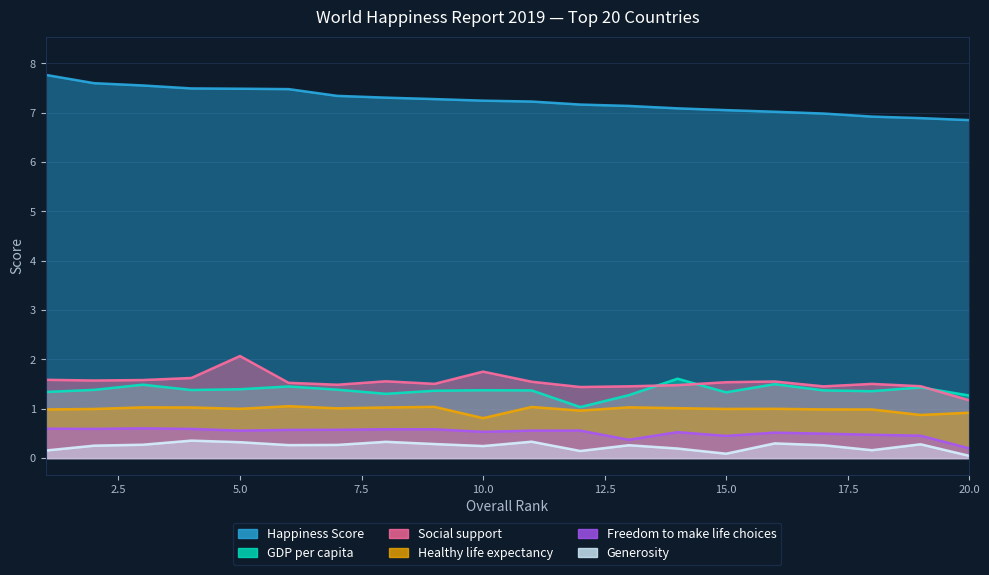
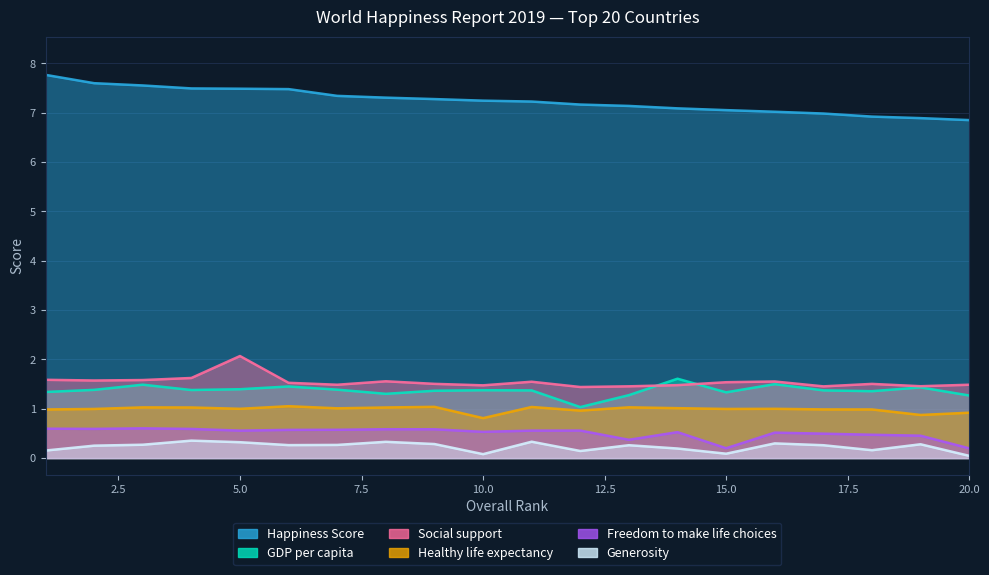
Social support, 10.0: 1.8 -> 1.5
Generosity, 10.0: 0.2 -> 0.1
Freedom to make life choices, 15.0: 0.5 -> 0.2
Social support, 20.0: 1.2 -> 1.5
